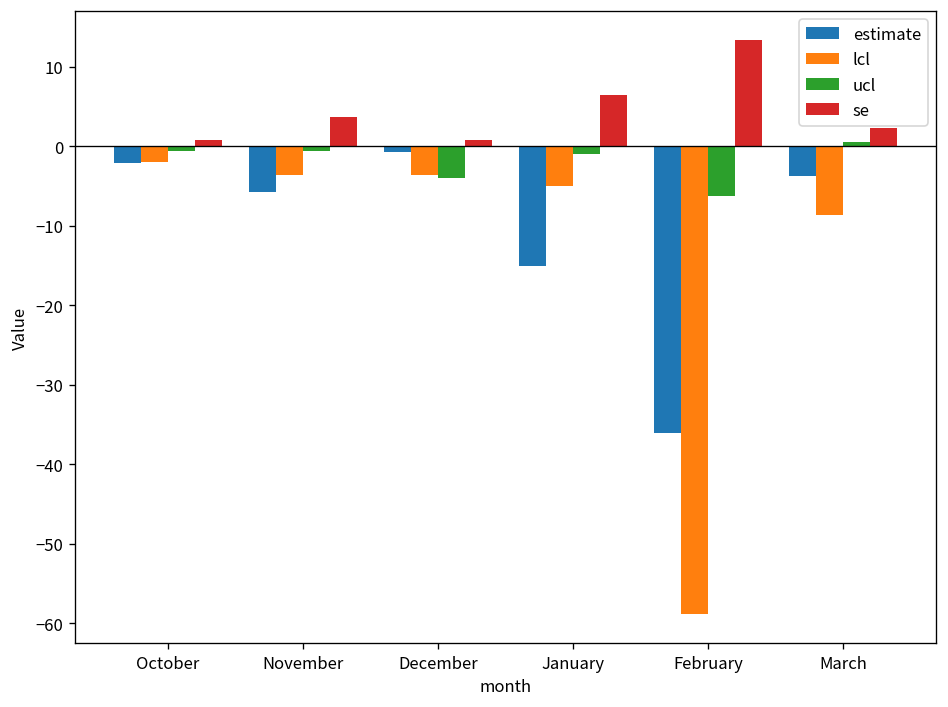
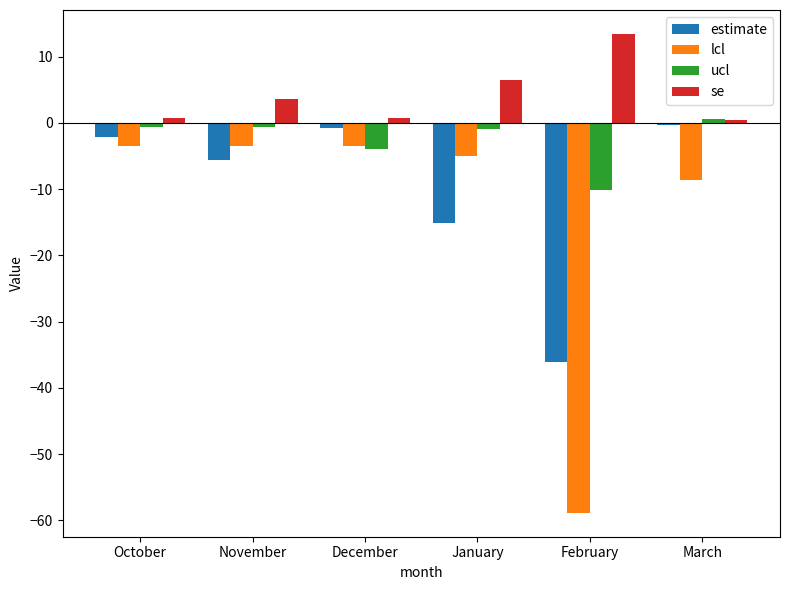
lcl, October: -2 -> -4
ucl, February: -6 -> -10
estimate, March: -4 -> 0
se, March: 2 -> 0
